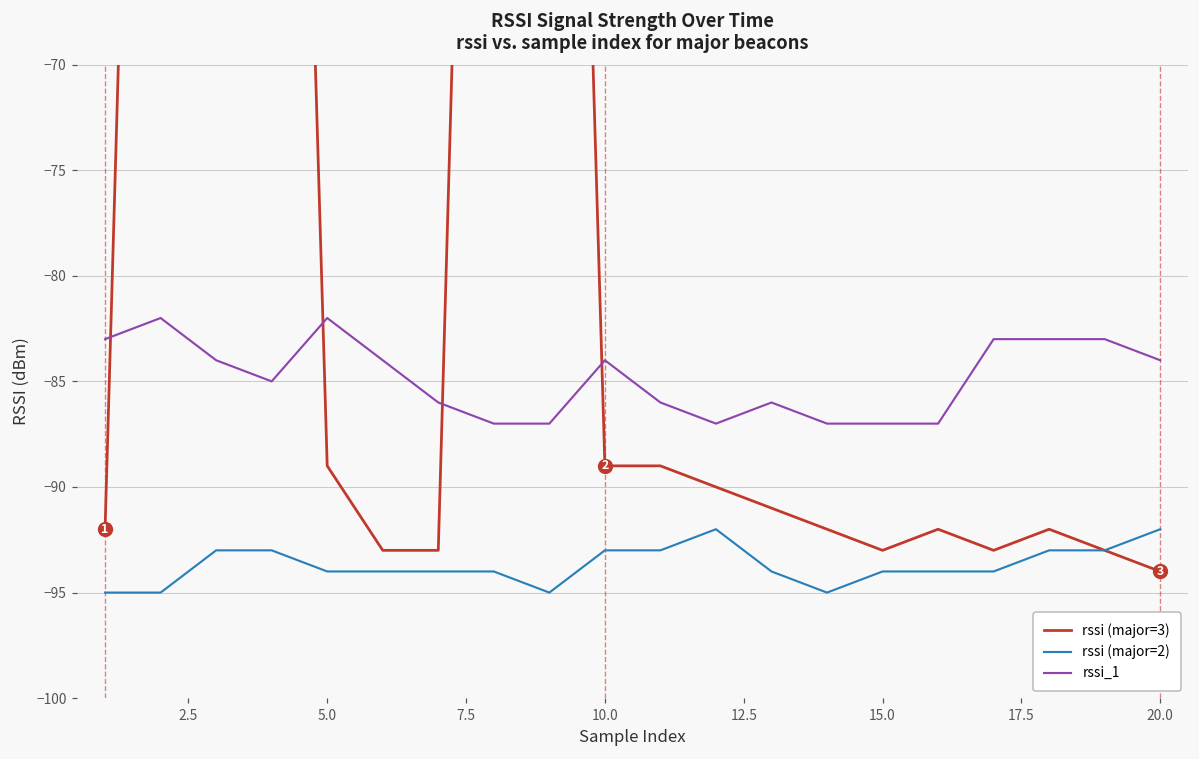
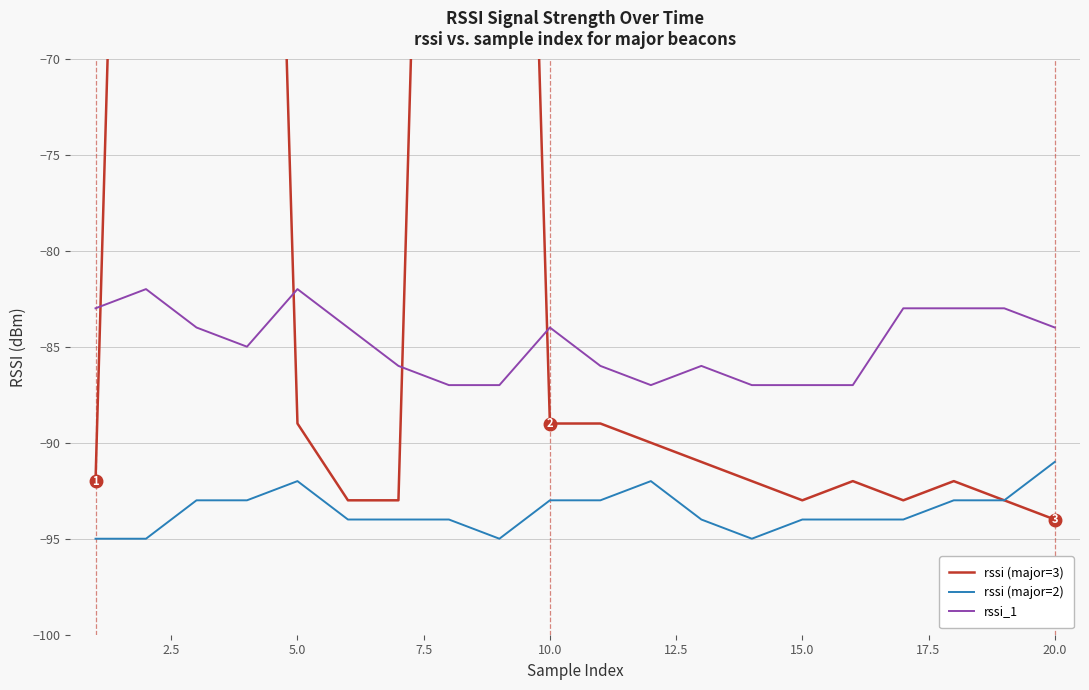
rssi (major=2), 5.0: -94 -> -92
rssi (major=2), 20.0: -92 -> -91
